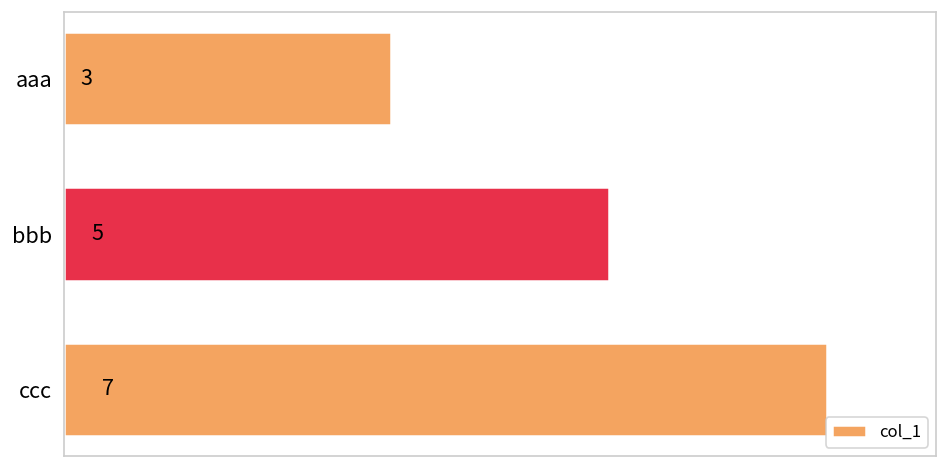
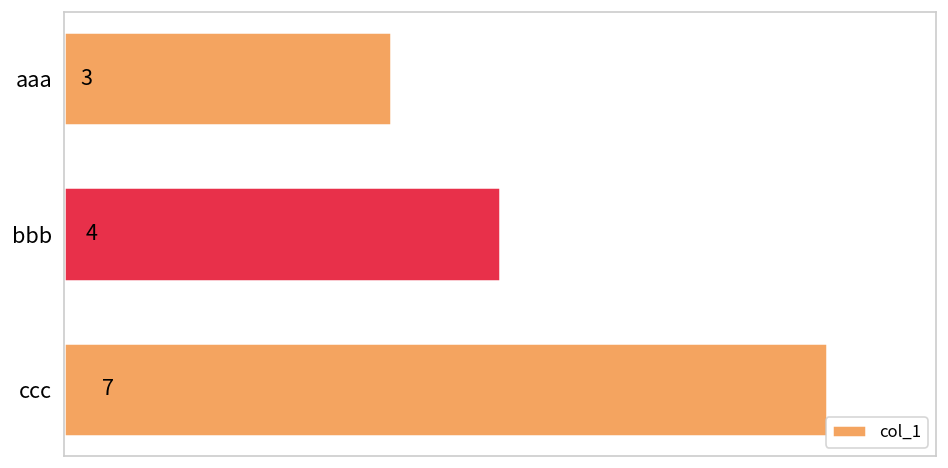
bbb: 5 -> 4
